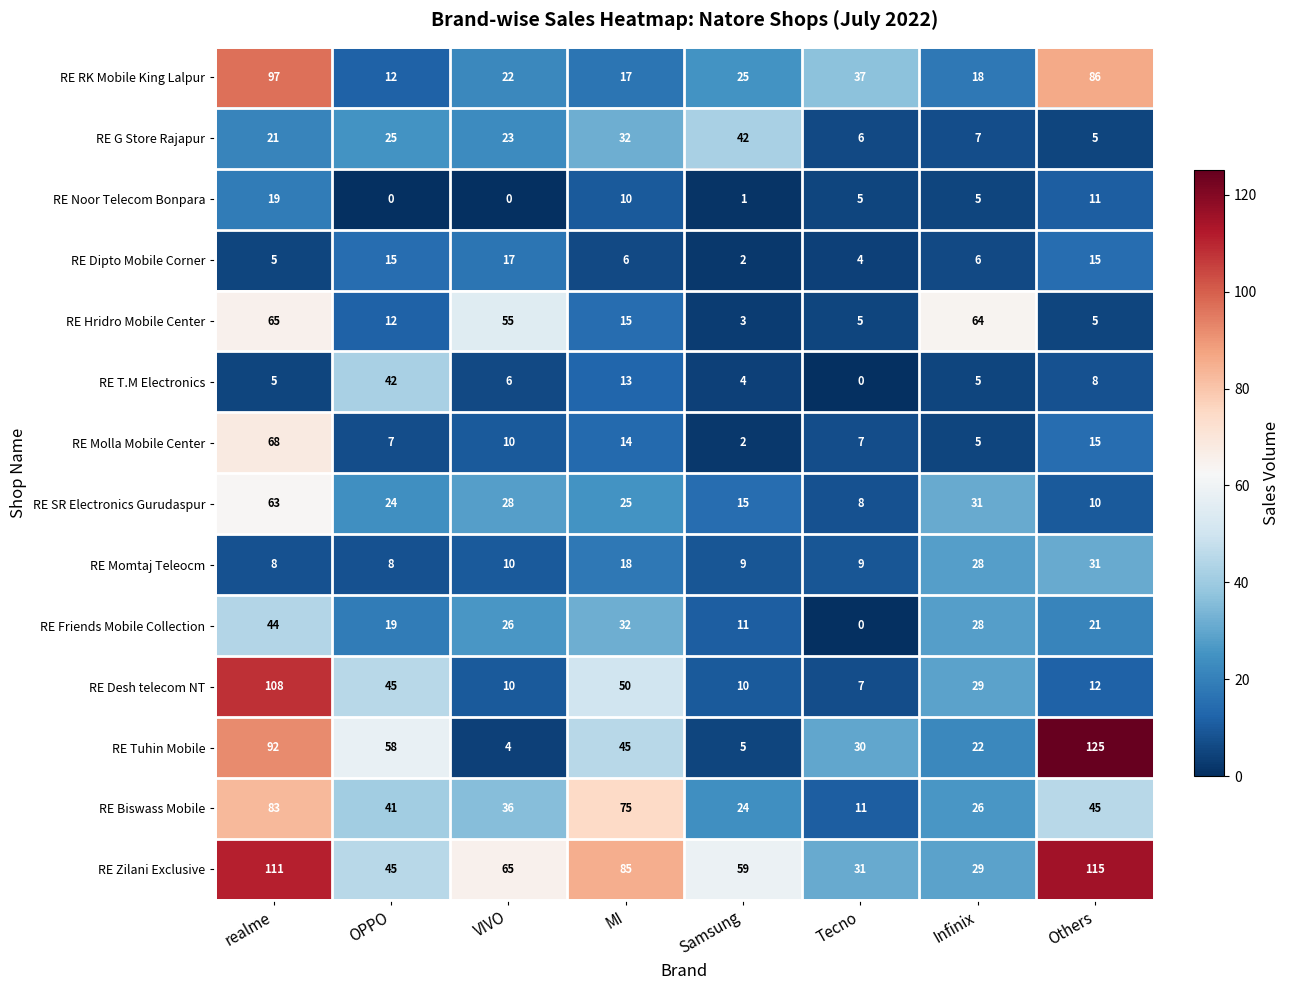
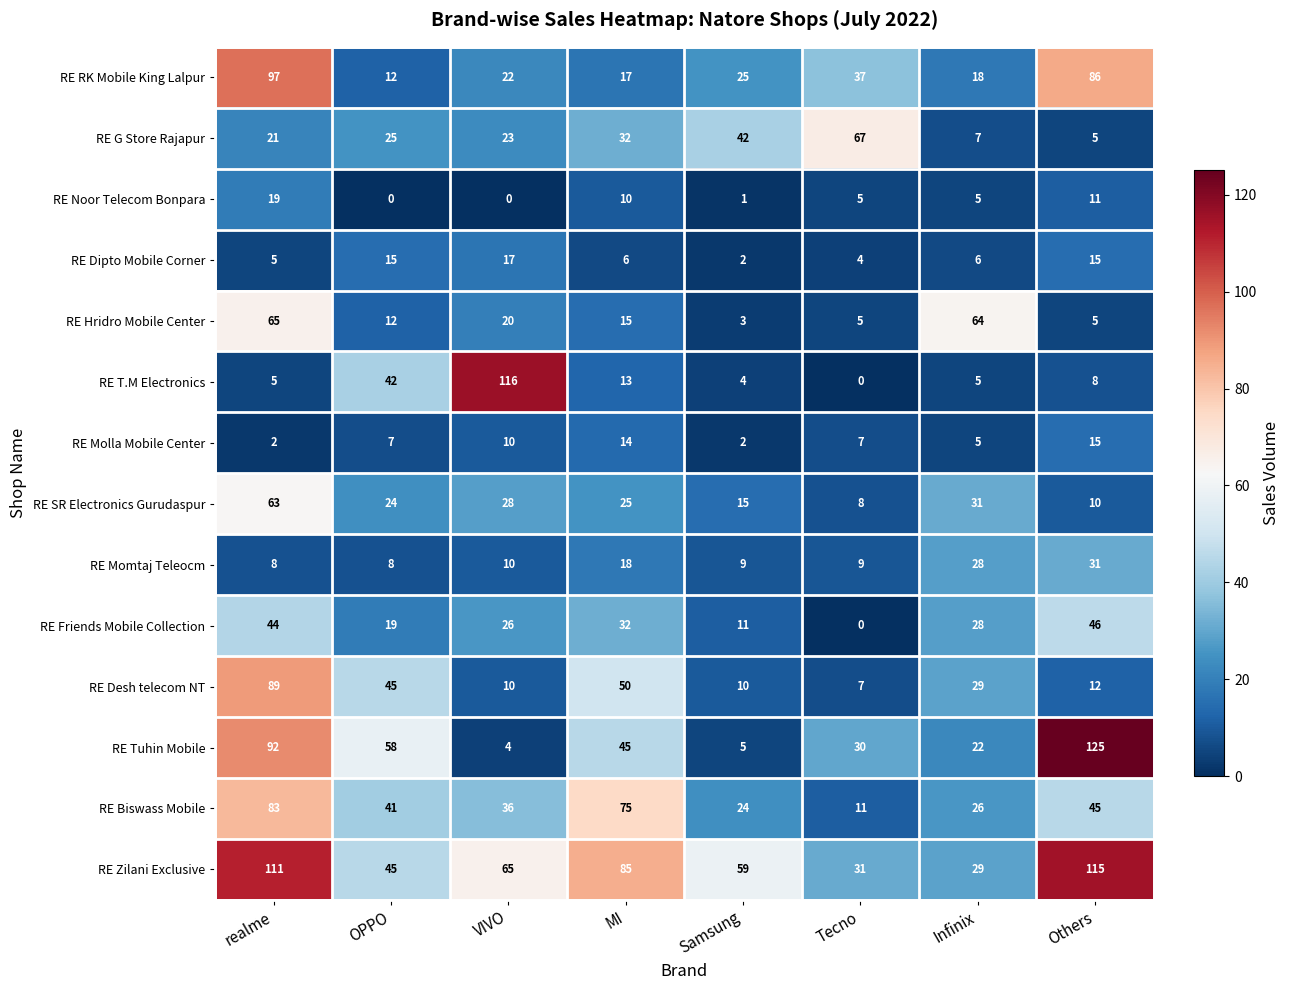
RE G Store Rajapur, Tecno: 6 -> 67
RE Hridro Mobile Center, VIVO: 55 -> 20
RE T.M Electronics, VIVO: 6 -> 116
RE Molla Mobile Center, realme: 68 -> 2
RE Friends Mobile Collection, Others: 21 -> 46
RE Desh telecom NT, realme: 108 -> 89
